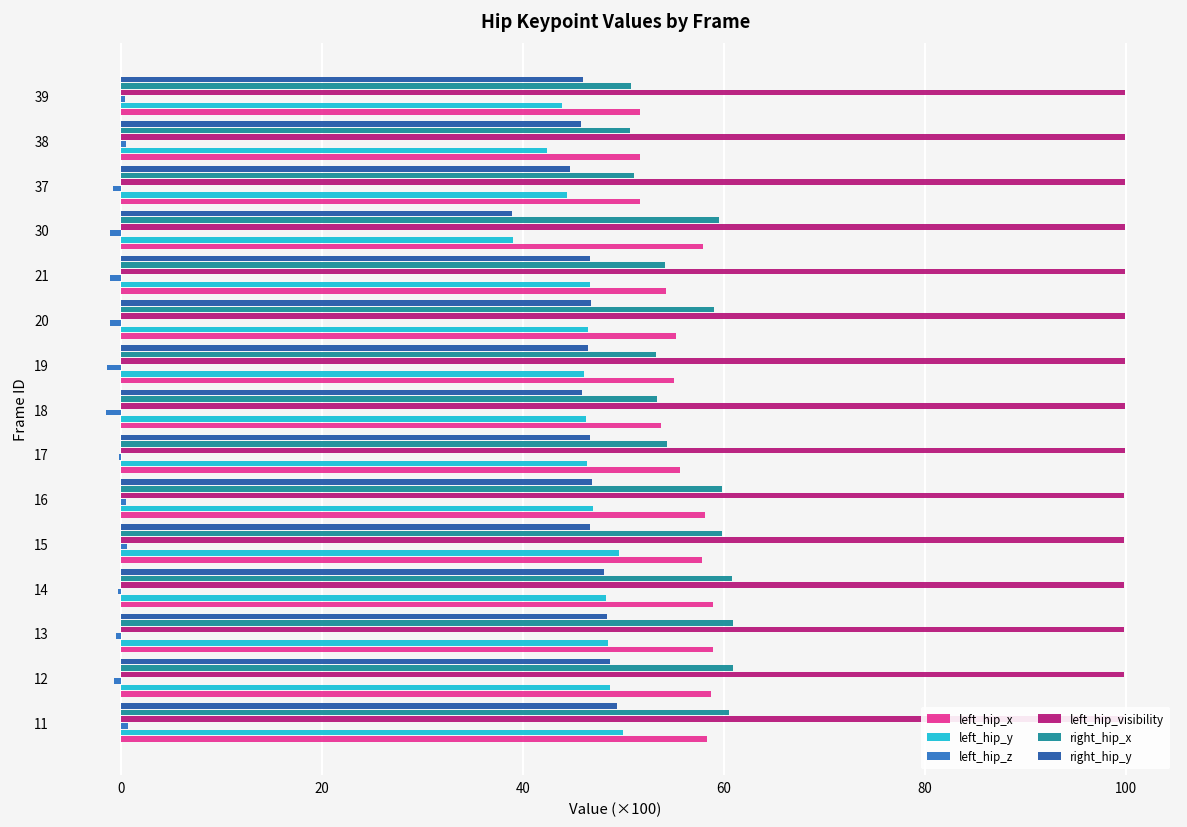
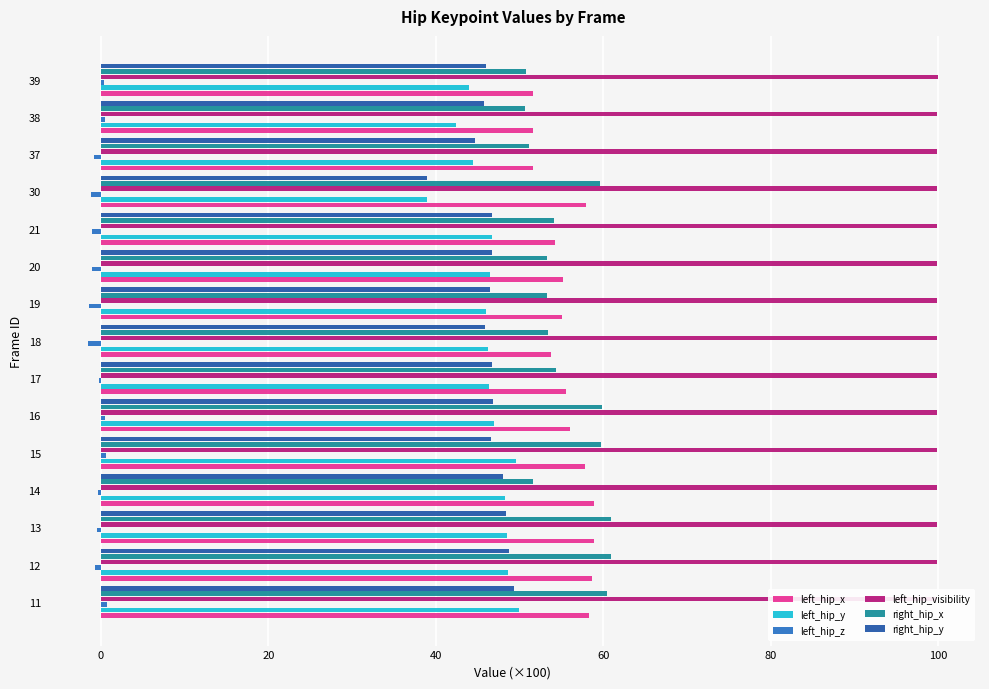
right_hip_x, 20: 59 -> 53
left_hip_x, 16: 58 -> 56
right_hip_x, 14: 61 -> 52
